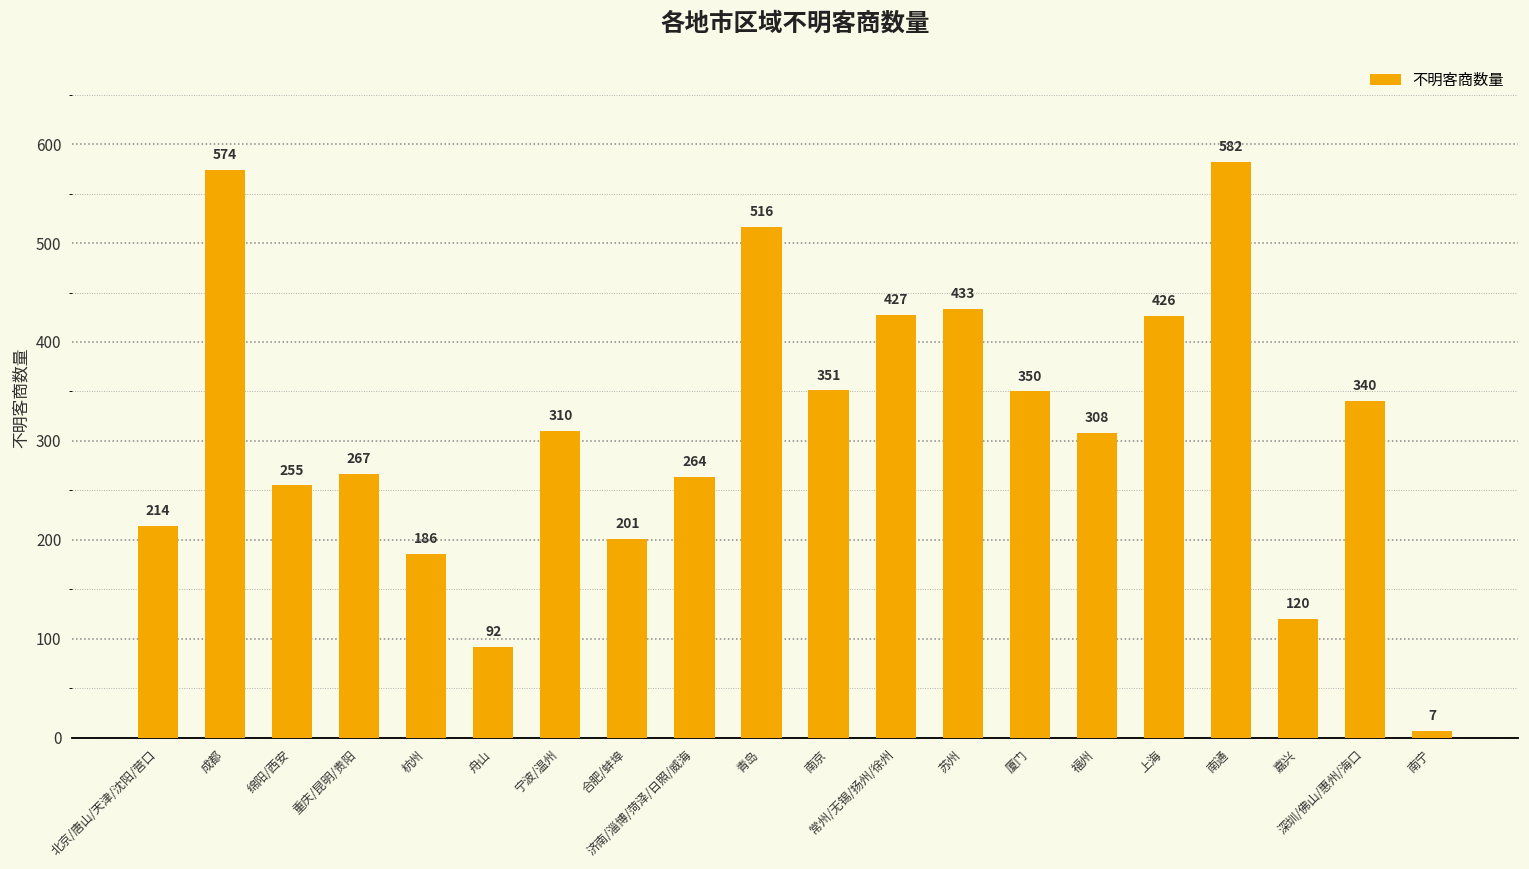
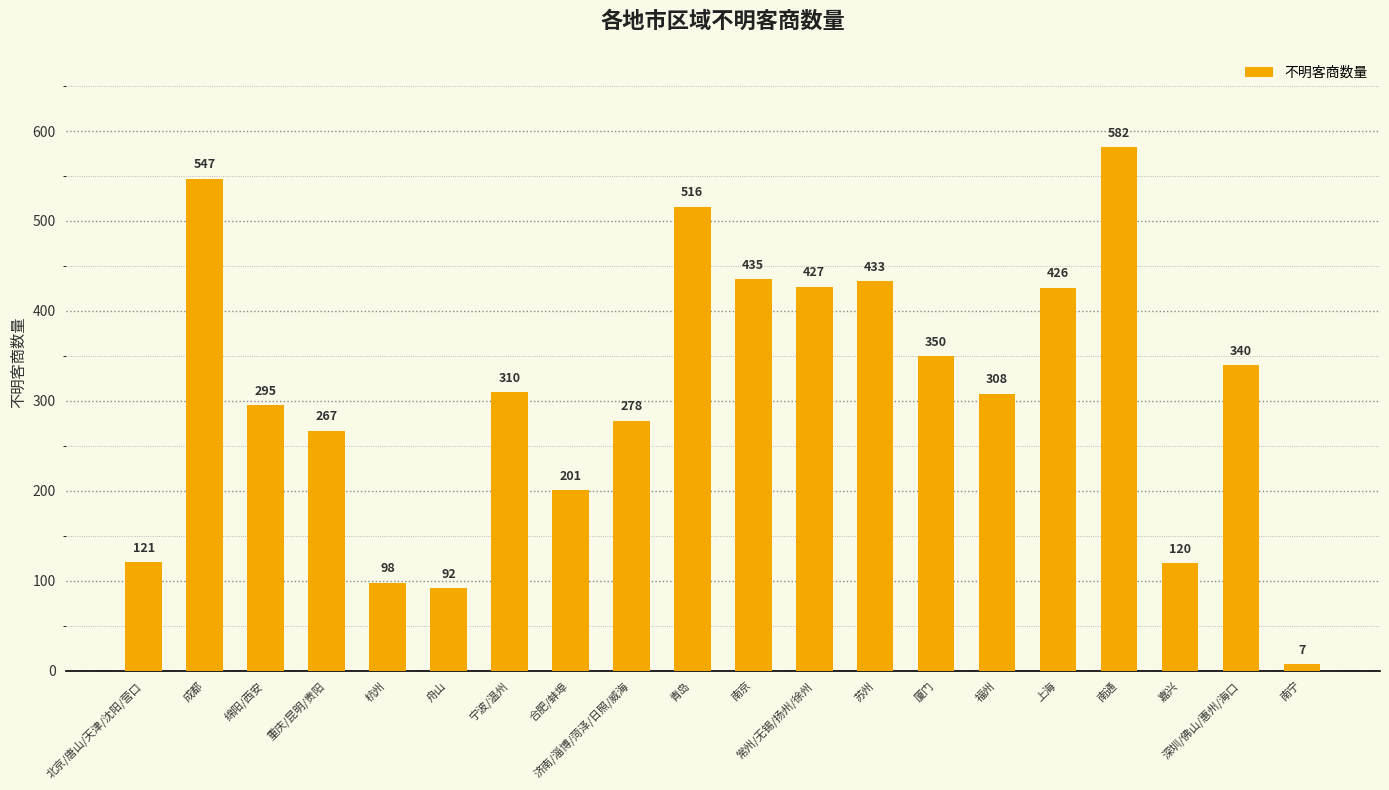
北京/唐山/天津/沈阳/营口: 214 -> 121
成都: 574 -> 547
绵阳/西安: 255 -> 295
杭州: 186 -> 98
济南/淄博/菏泽/日照/威海: 264 -> 278
南京: 351 -> 435
